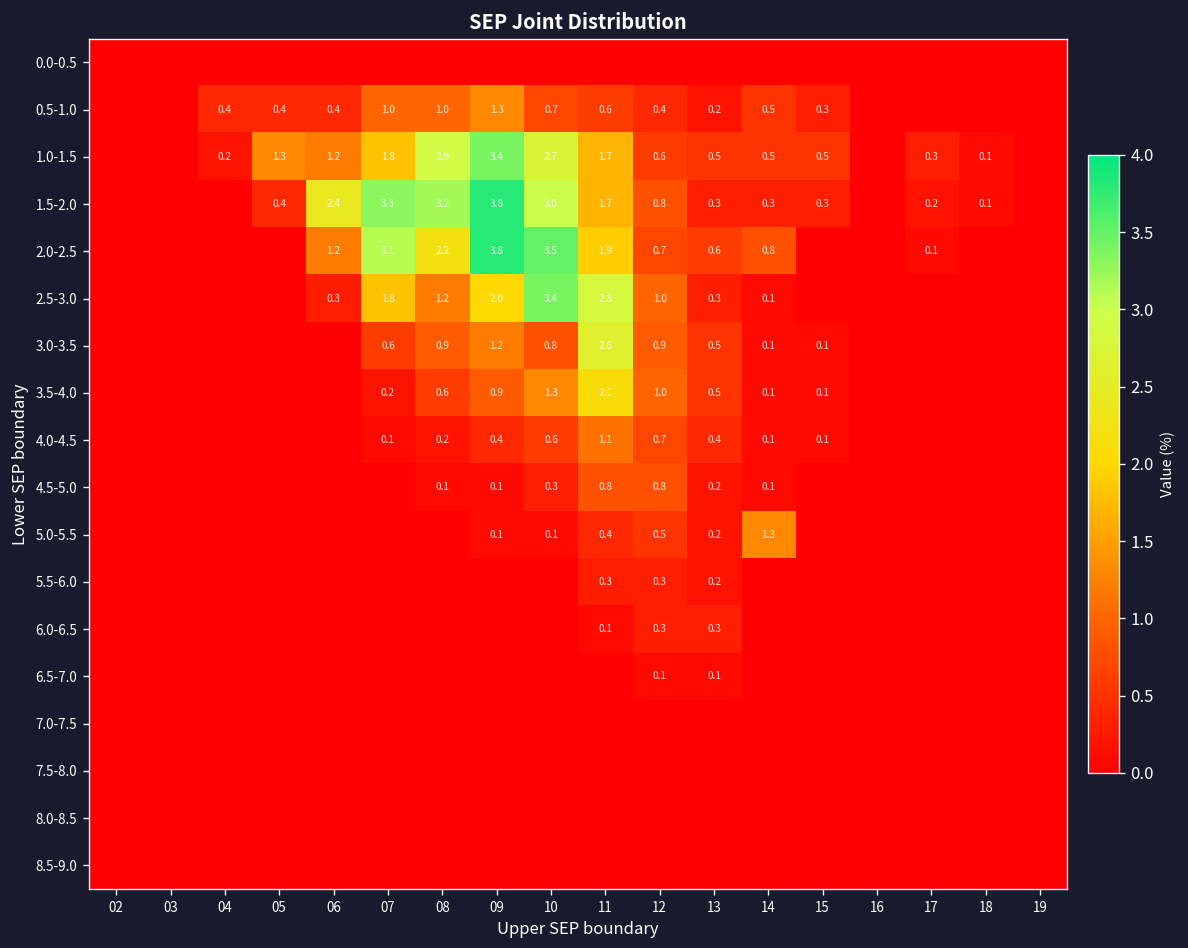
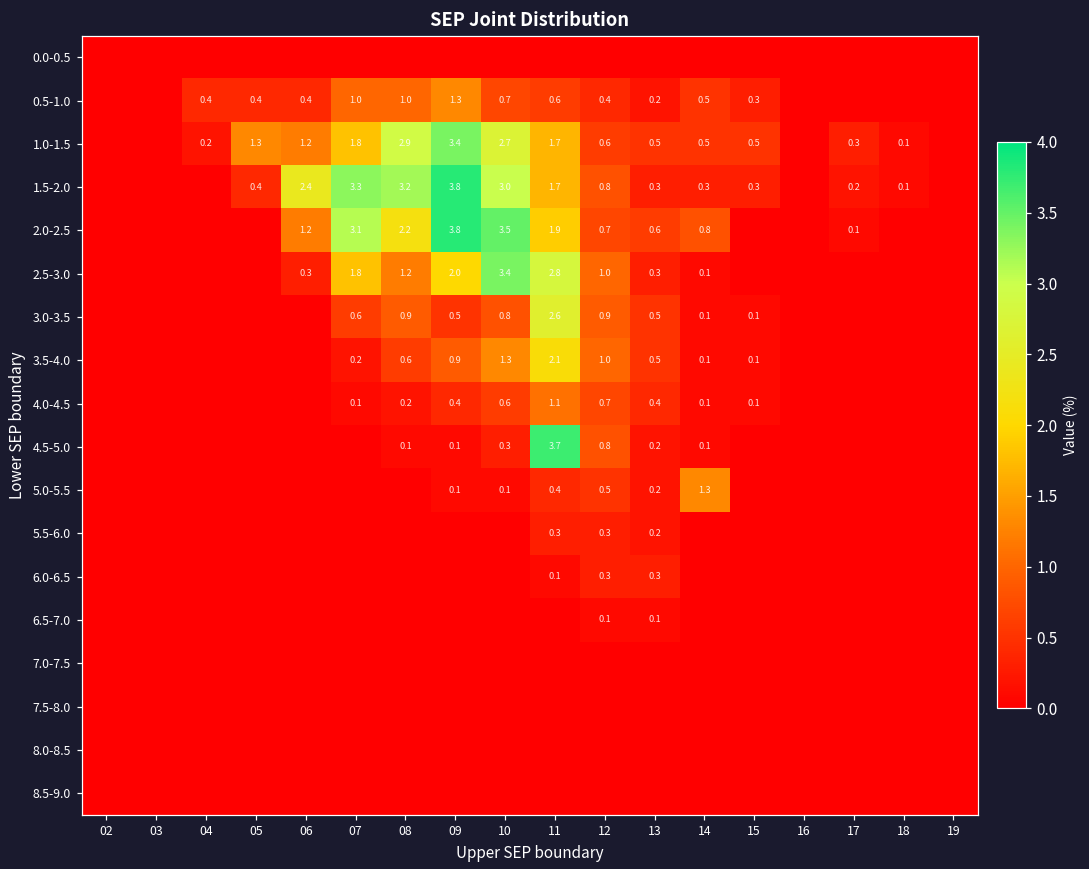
3.0-3.5, 09: 1.2 -> 0.5
4.5-5.0, 11: 0.8 -> 3.7
